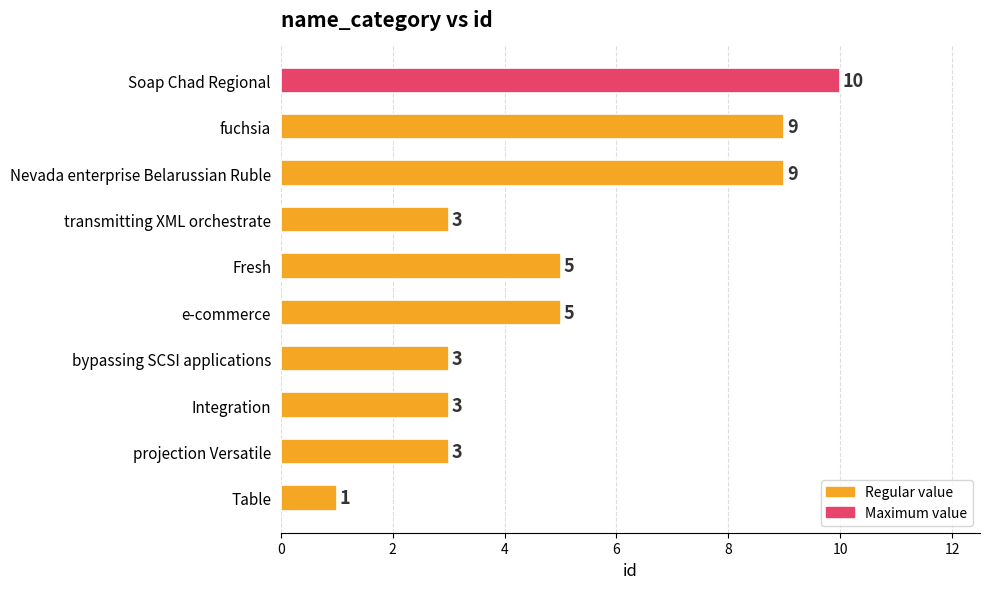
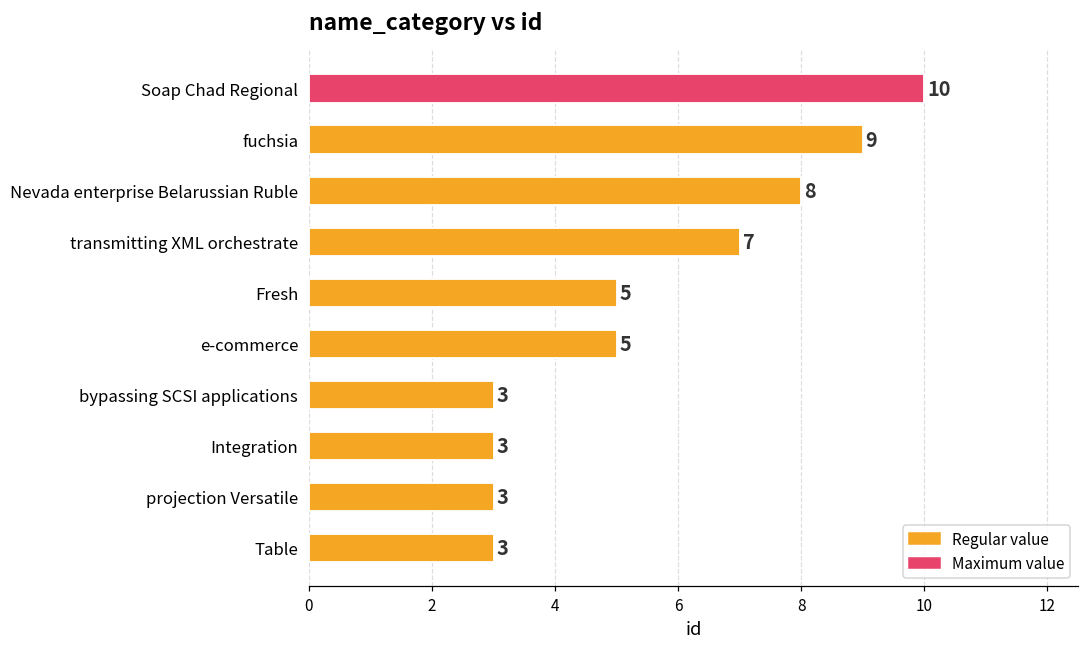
Nevada enterprise Belarussian Ruble: 9 -> 8
transmitting XML orchestrate: 3 -> 7
Table: 1 -> 3
